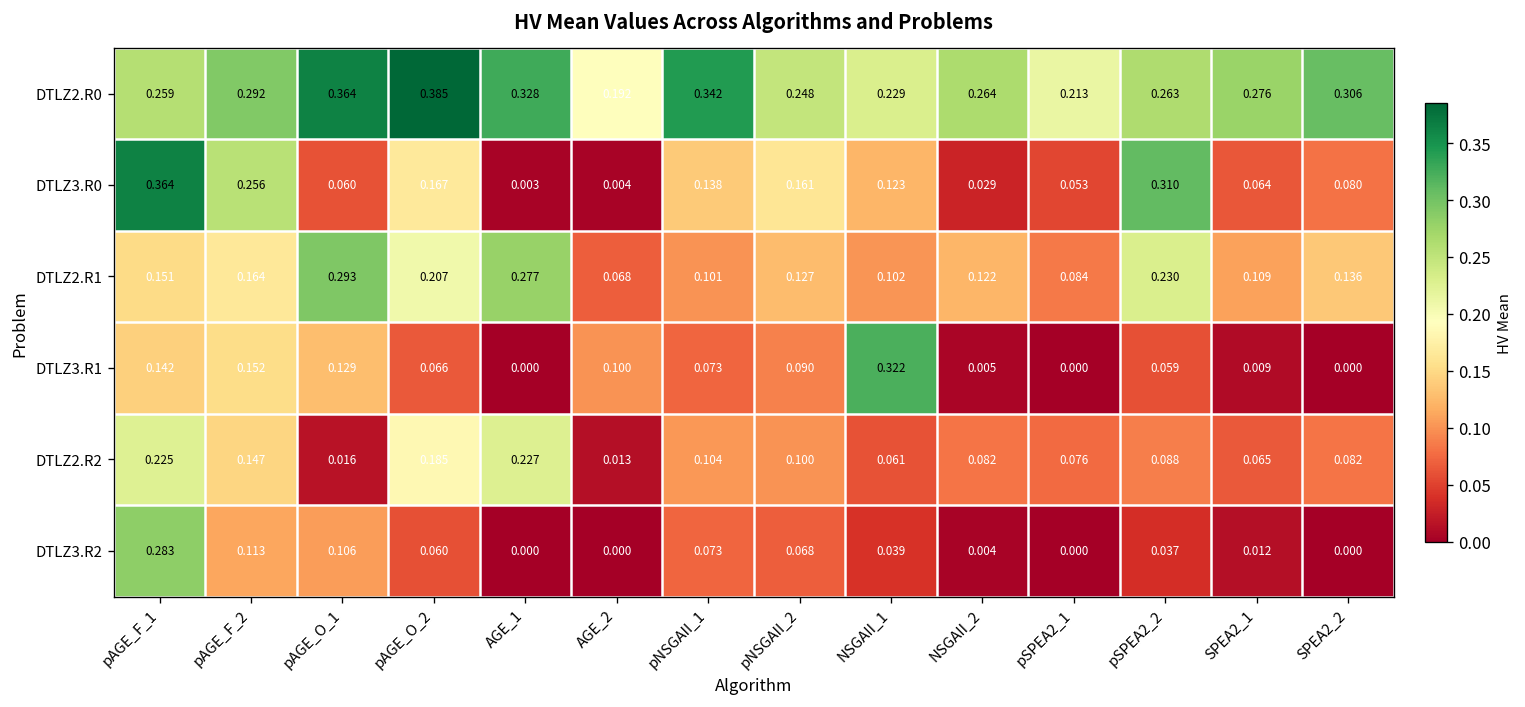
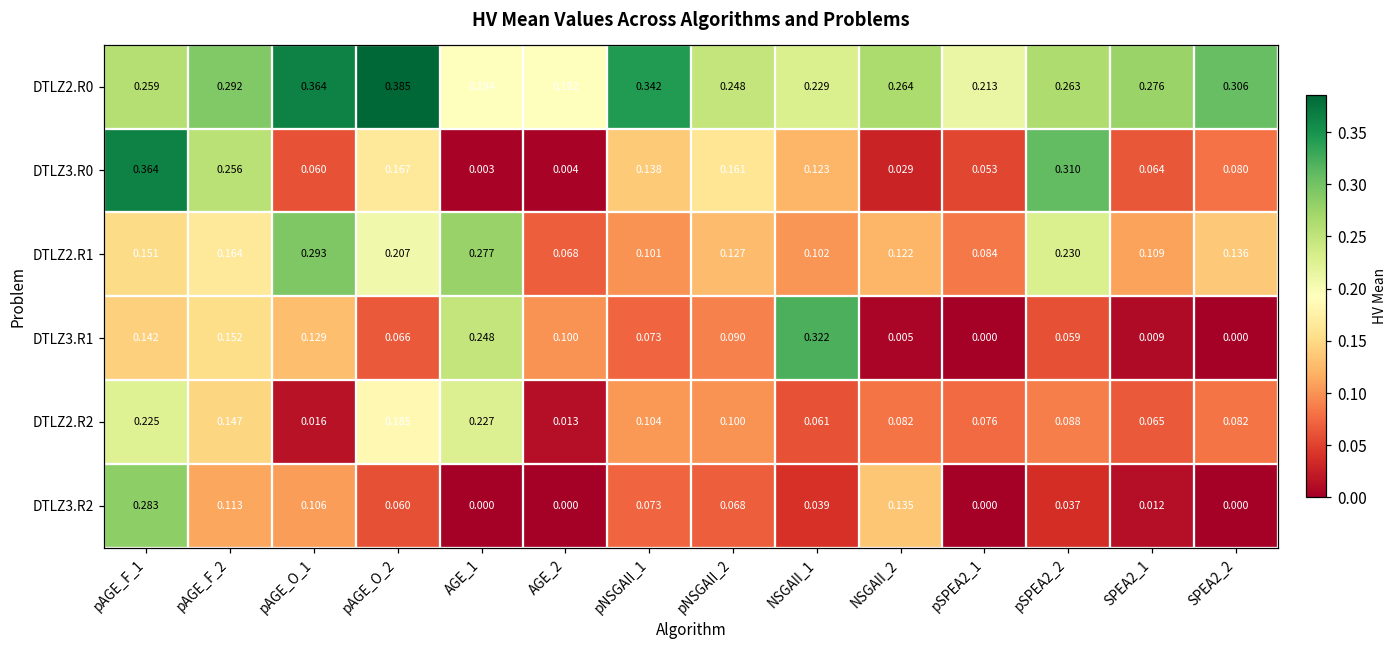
DTLZ2.R0, AGE_1: 0.328 -> 0.194
DTLZ3.R1, AGE_1: 0.000 -> 0.248
DTLZ3.R2, NSGAII_2: 0.004 -> 0.135
